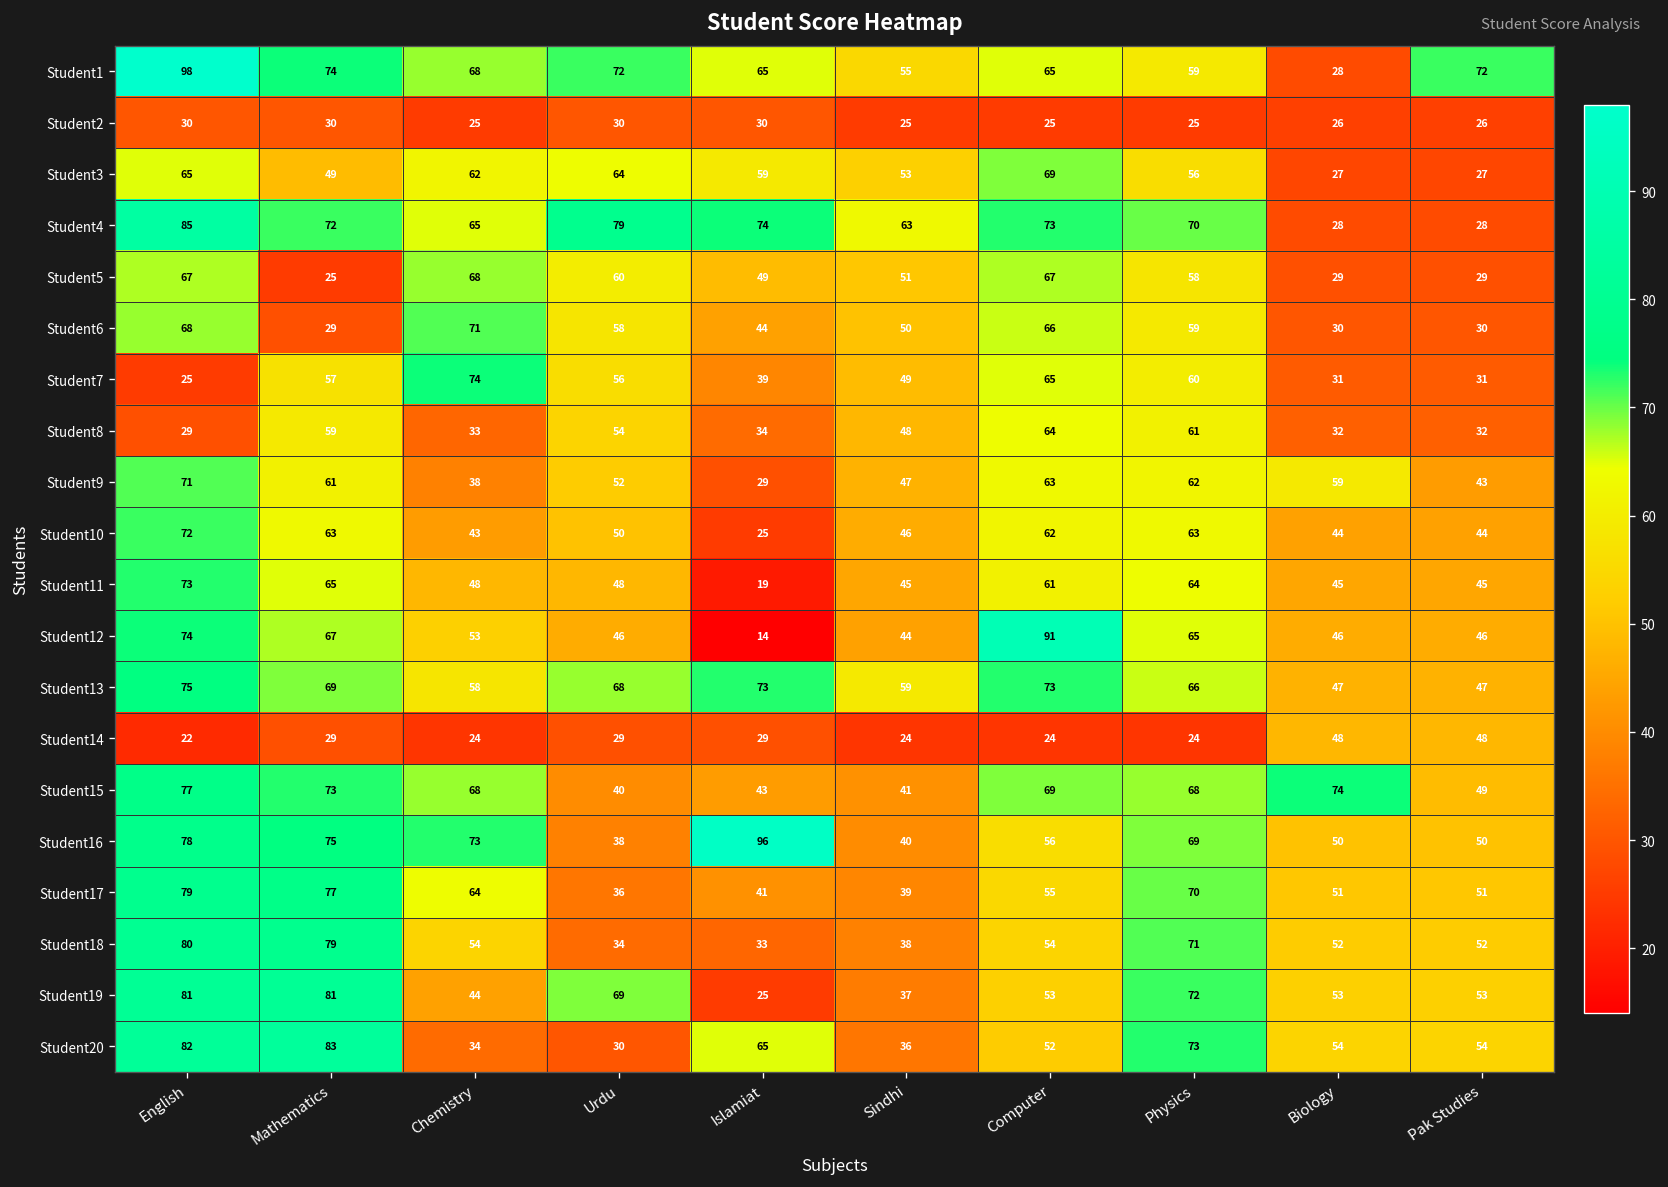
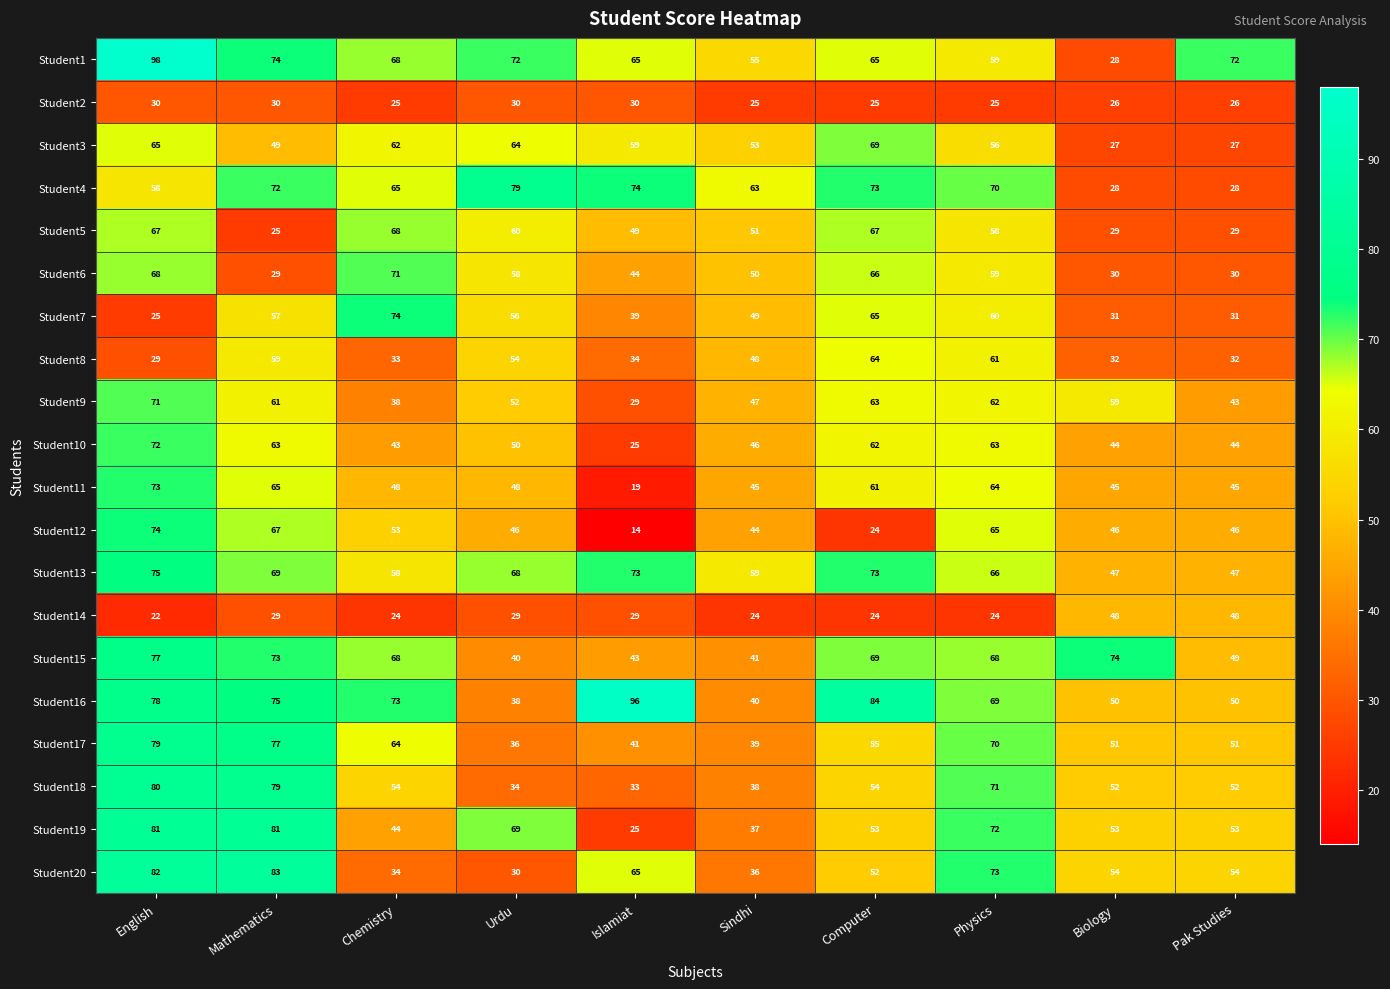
Student4, English: 85 -> 58
Student12, Computer: 91 -> 24
Student16, Computer: 56 -> 84
